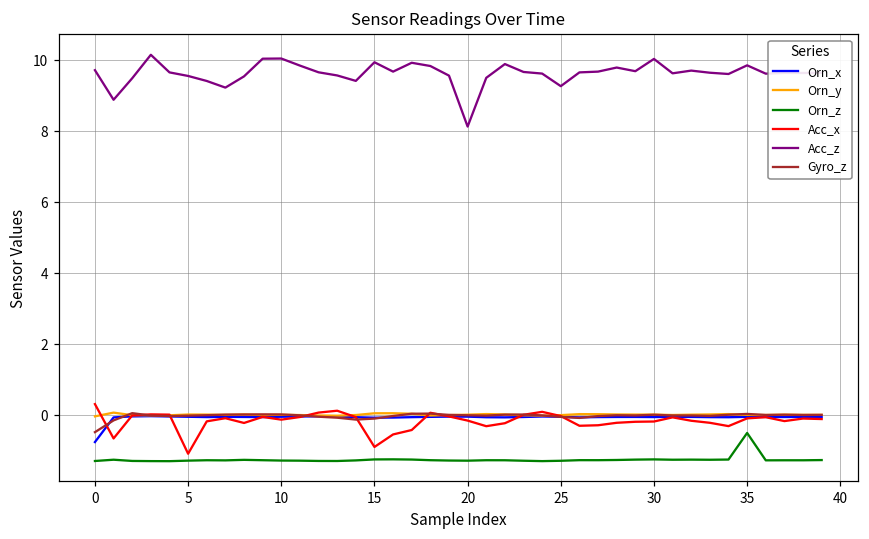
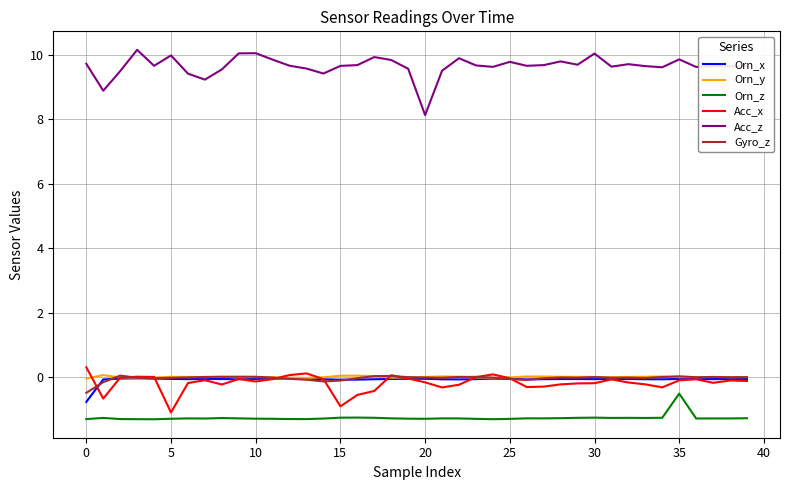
Acc_z, 5: 9.6 -> 10.0
Acc_z, 15: 9.9 -> 9.7
Acc_z, 25: 9.3 -> 9.8
